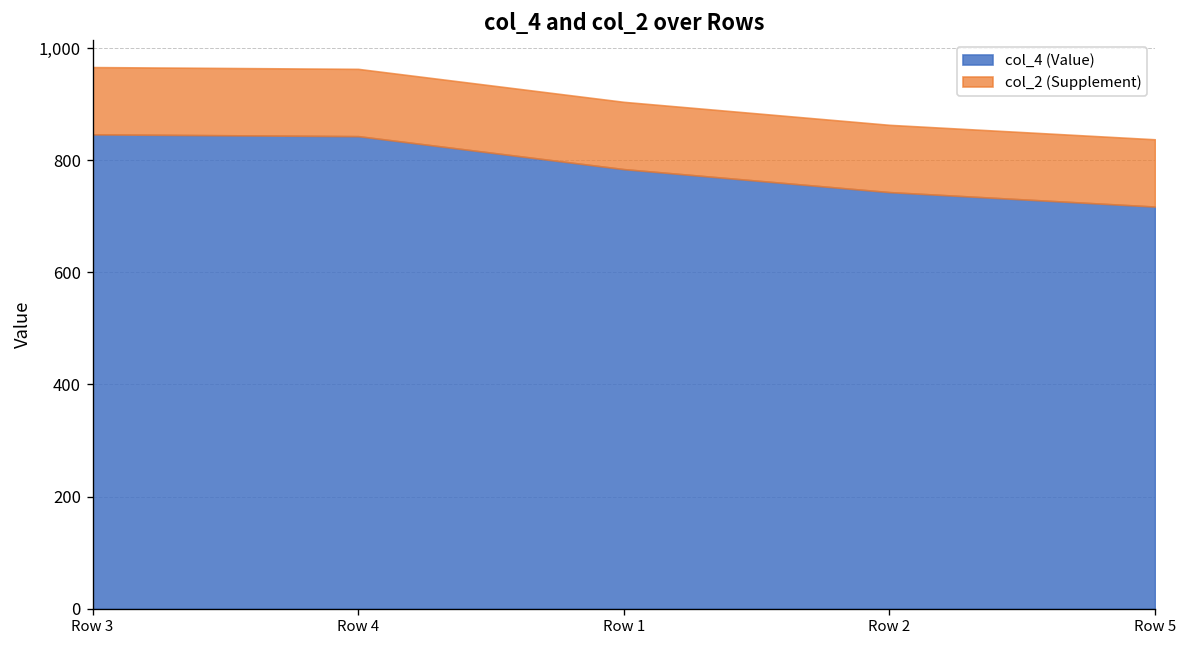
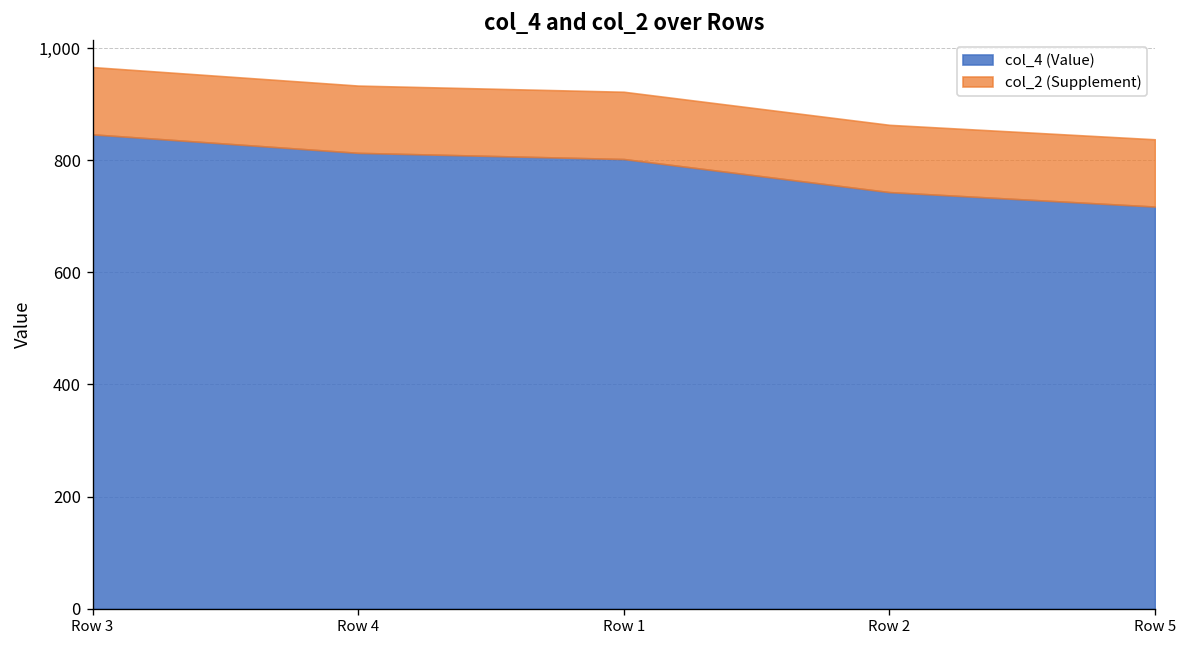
col_4 (Value), Row 4: 840 -> 810
col_4 (Value), Row 1: 780 -> 800
